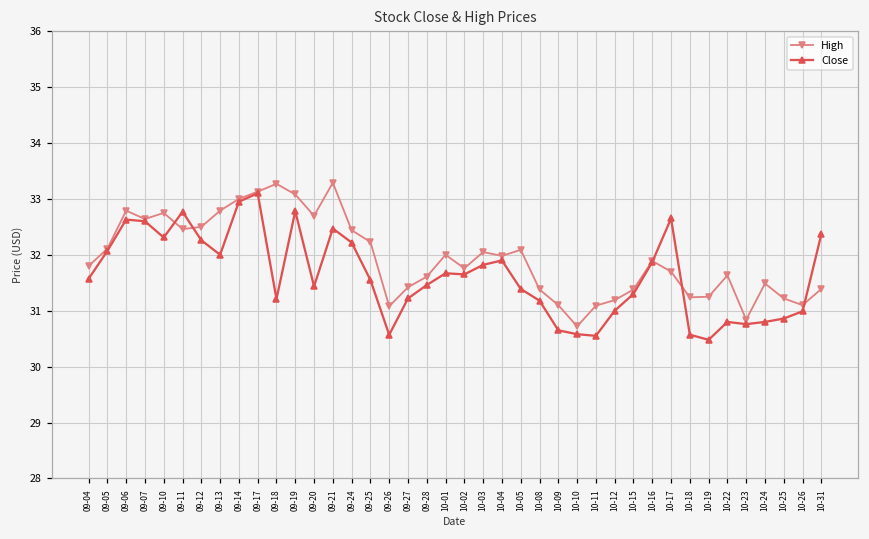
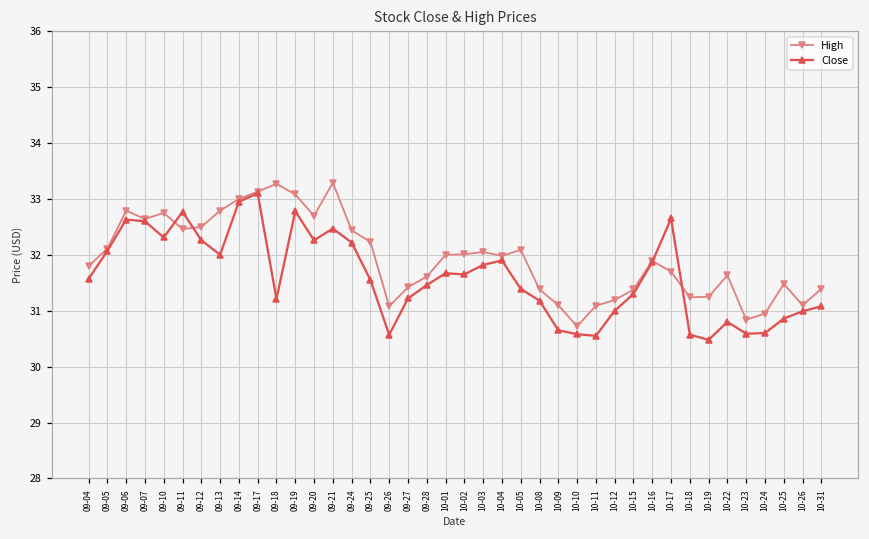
Close, 09-20: 31.4 -> 32.3
High, 10-02: 31.8 -> 32.0
Close, 10-23: 30.8 -> 30.6
High, 10-24: 31.5 -> 31.0
Close, 10-24: 30.8 -> 30.6
High, 10-25: 31.2 -> 31.5
Close, 10-31: 32.4 -> 31.1
